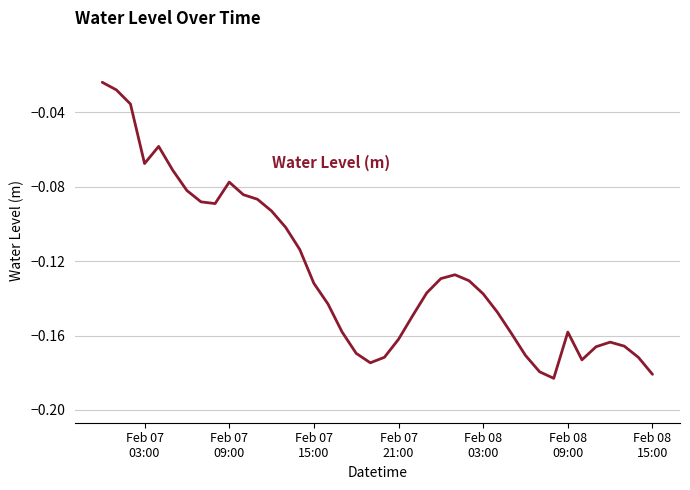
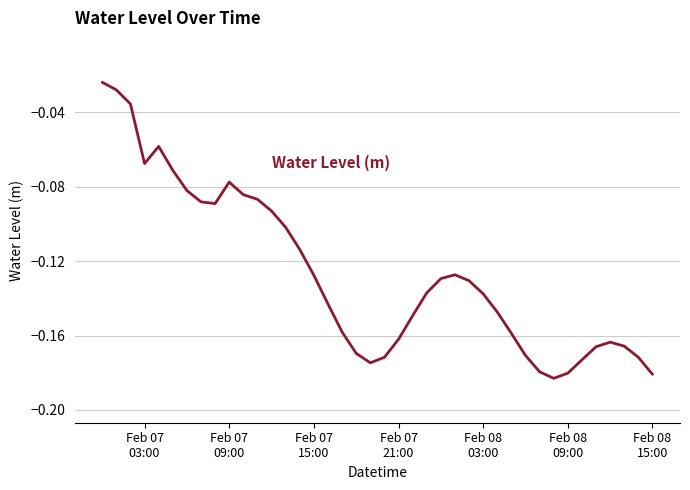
Feb 07 15:00: -0.132 -> -0.128
Feb 08 09:00: -0.158 -> -0.180
